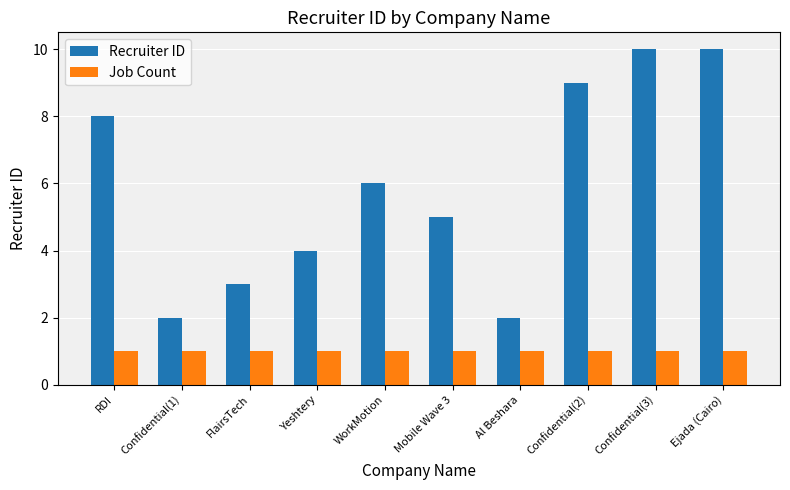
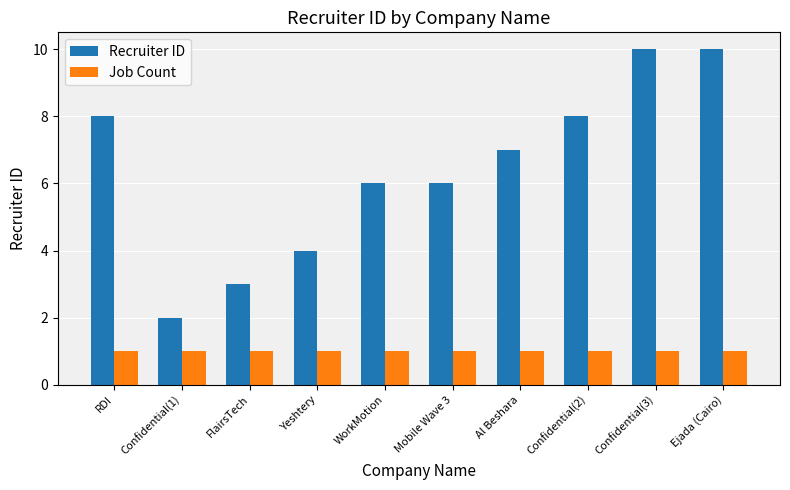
Recruiter ID, Mobile Wave 3: 5 -> 6
Recruiter ID, Al Beshara: 2 -> 7
Recruiter ID, Confidential(2): 9 -> 8
